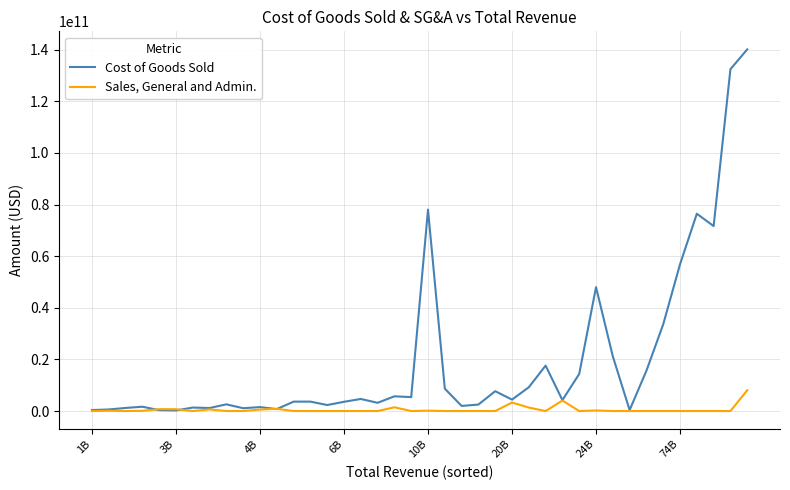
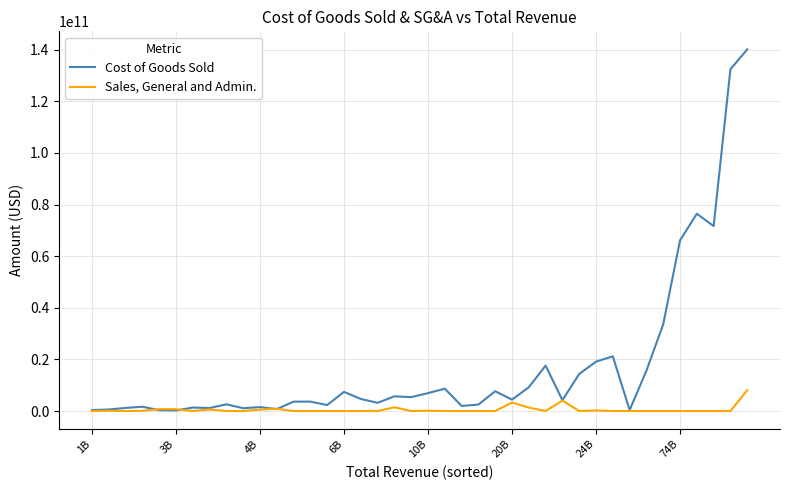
Cost of Goods Sold, 6B: 4000000000 -> 7000000000
Cost of Goods Sold, 10B: 78000000000 -> 7000000000
Cost of Goods Sold, 24B: 48000000000 -> 19000000000
Cost of Goods Sold, 74B: 57000000000 -> 66000000000
